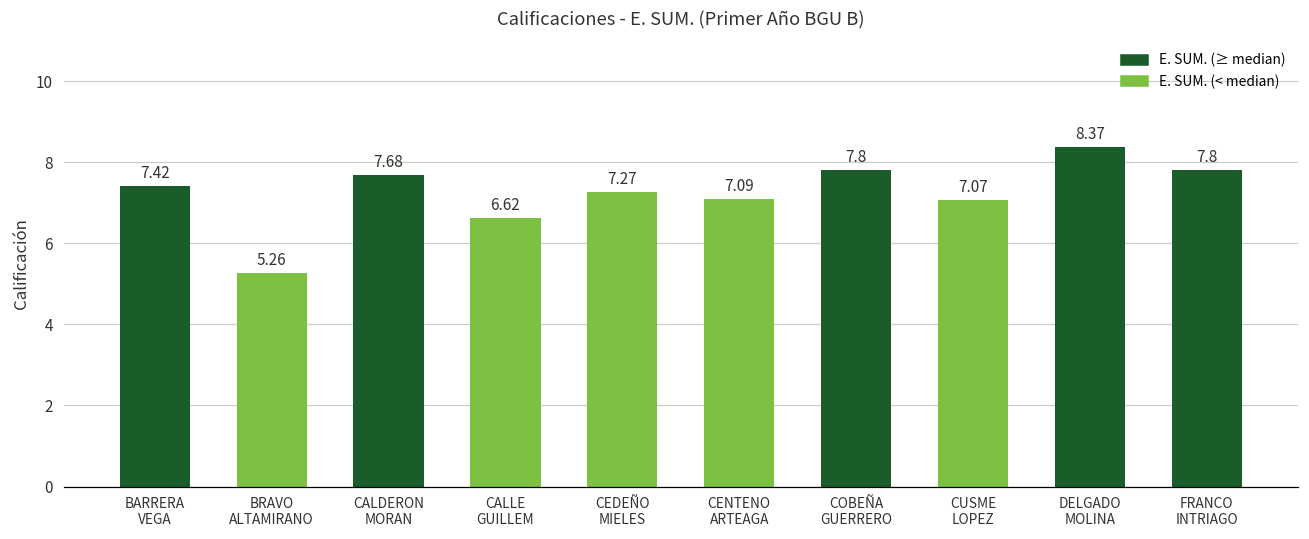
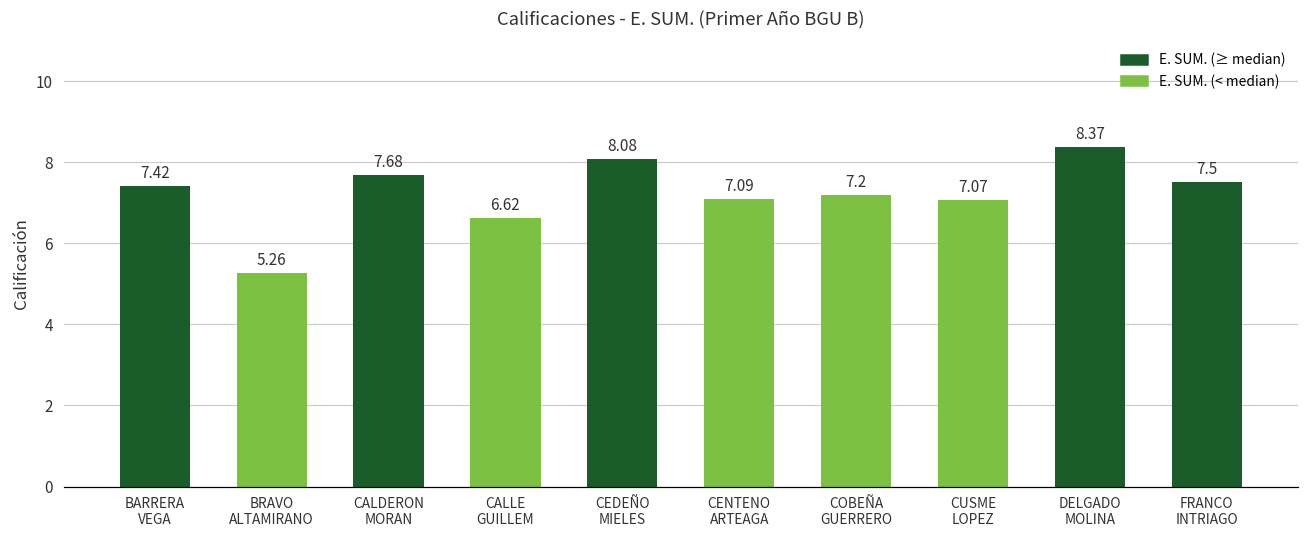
CEDEÑO MIELES: 7.27 -> 8.08
COBEÑA GUERRERO: 7.8 -> 7.2
FRANCO INTRIAGO: 7.8 -> 7.5
